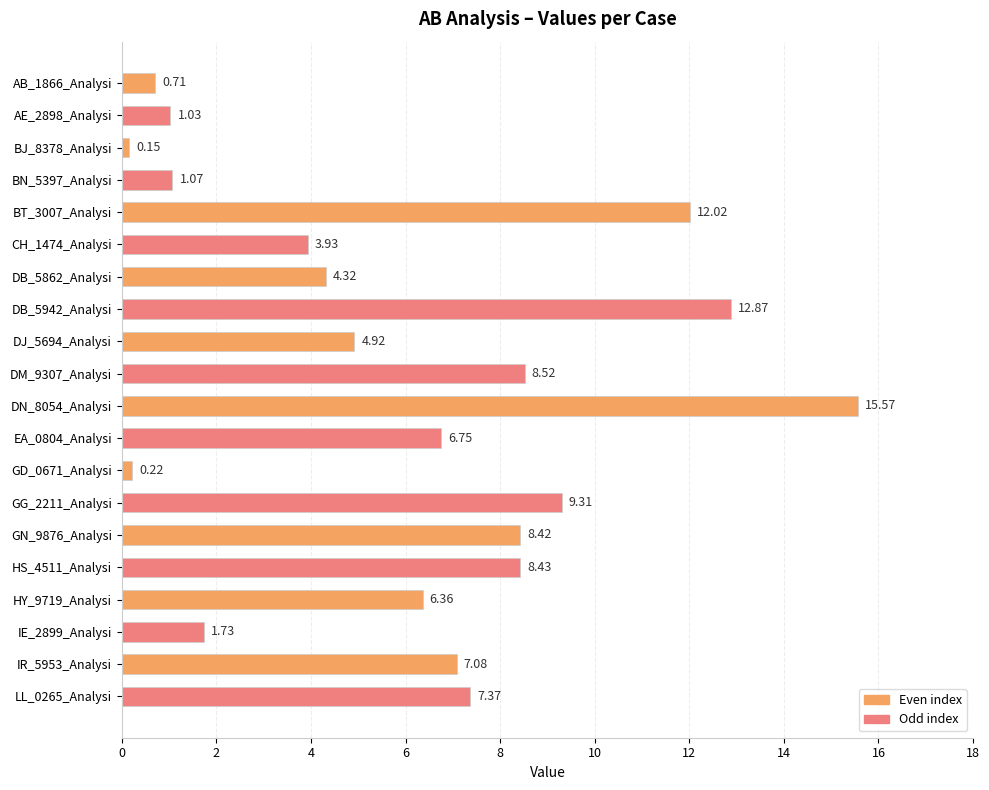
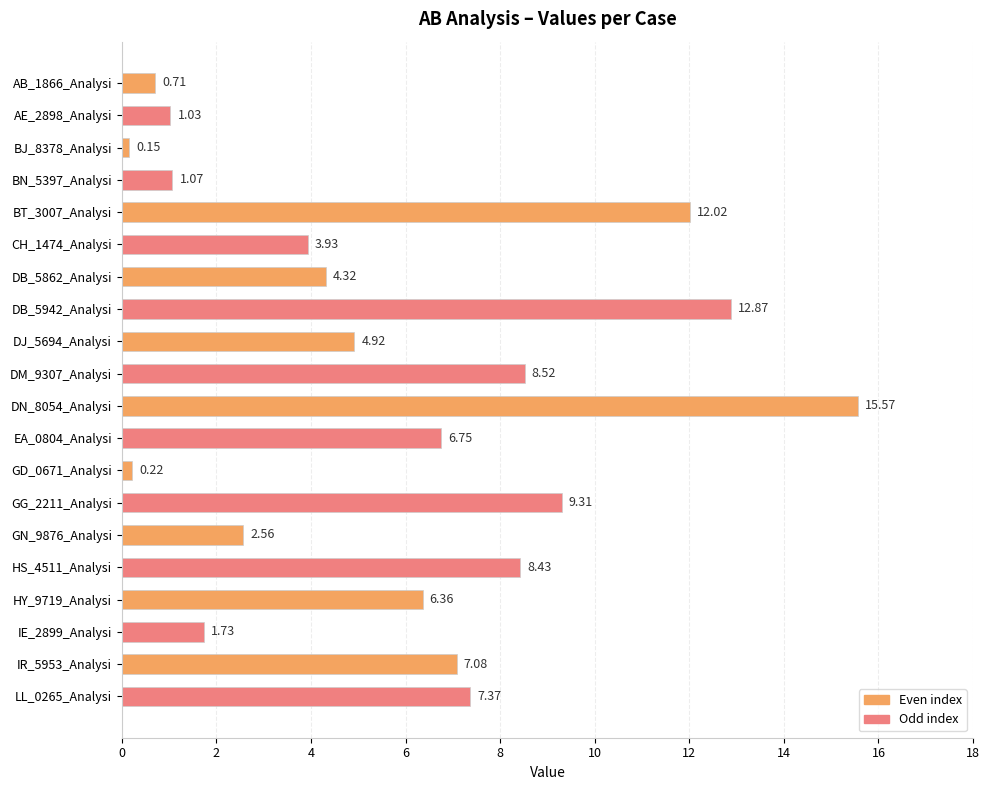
GN_9876_Analysi: 8.42 -> 2.56
